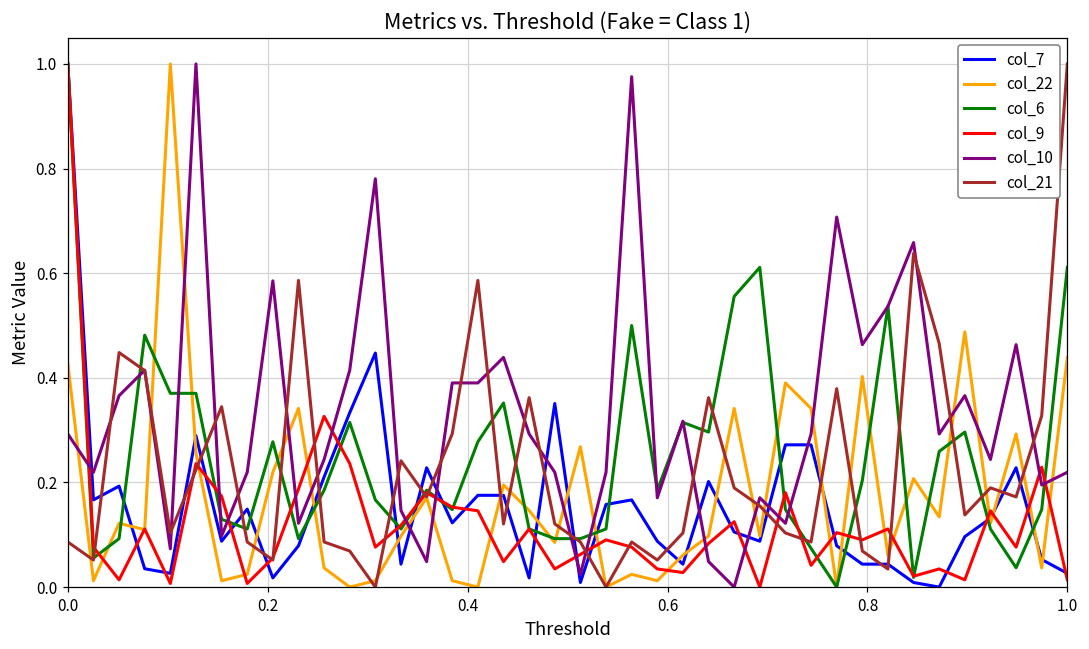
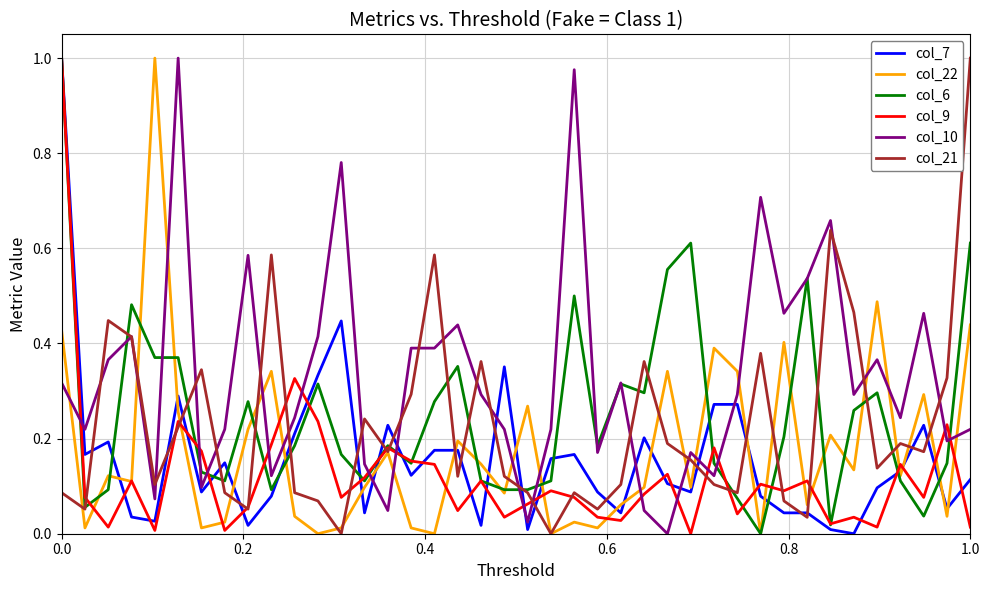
col_10, 0.0: 0.29 -> 0.32
col_7, 1.0: 0.03 -> 0.11
